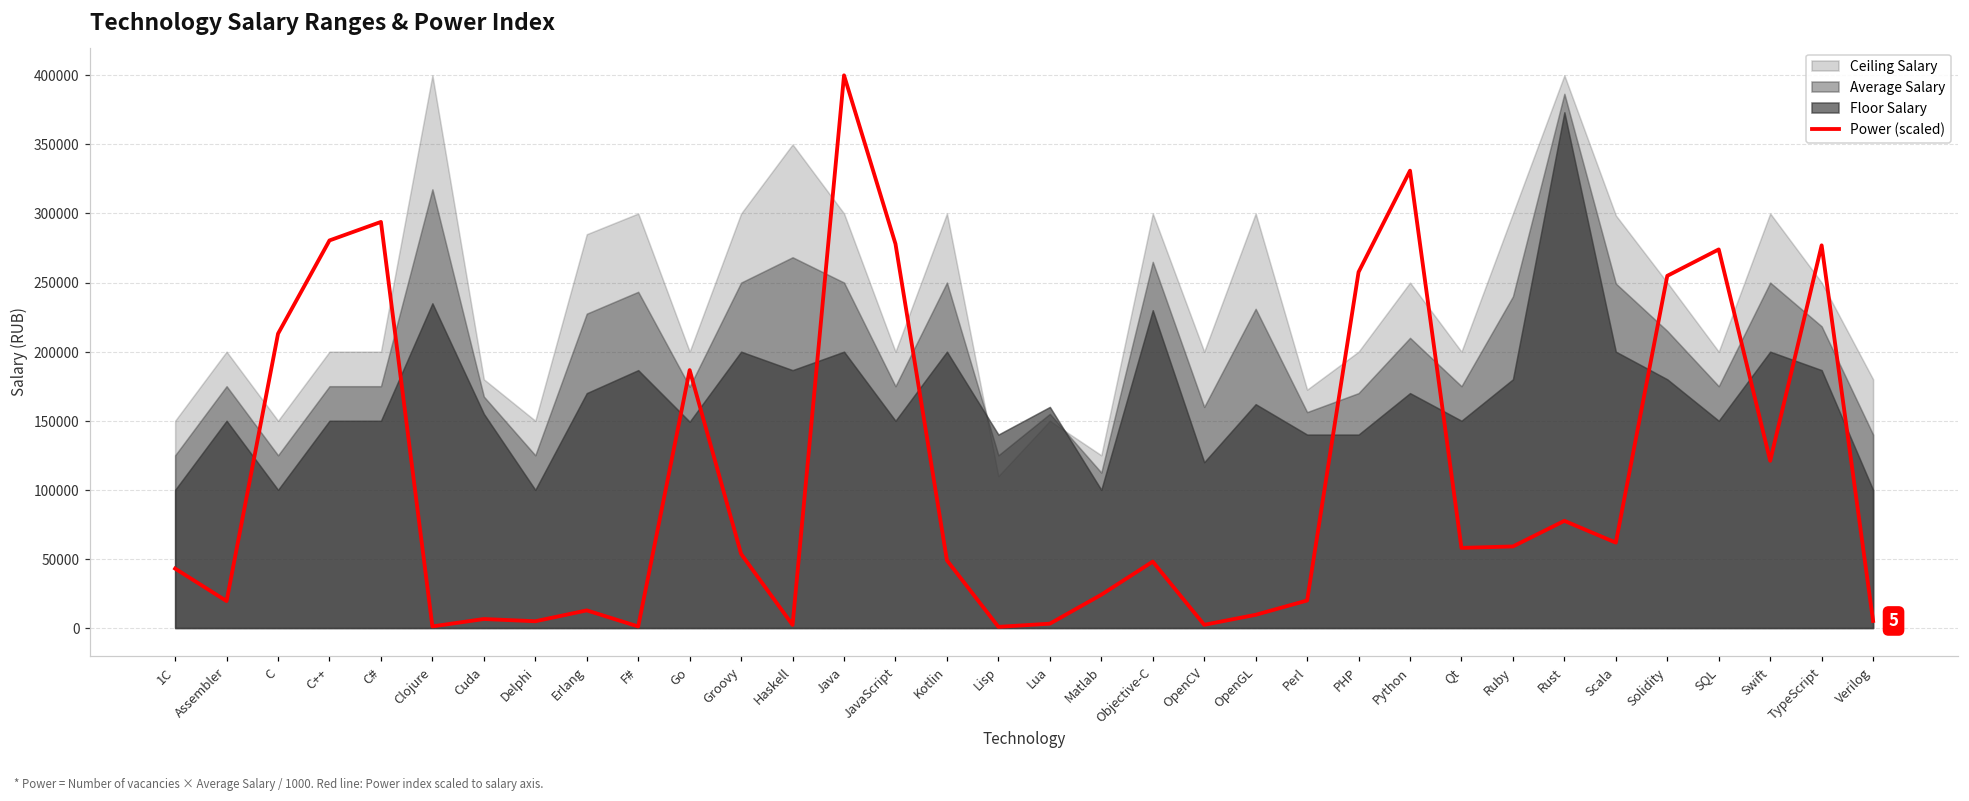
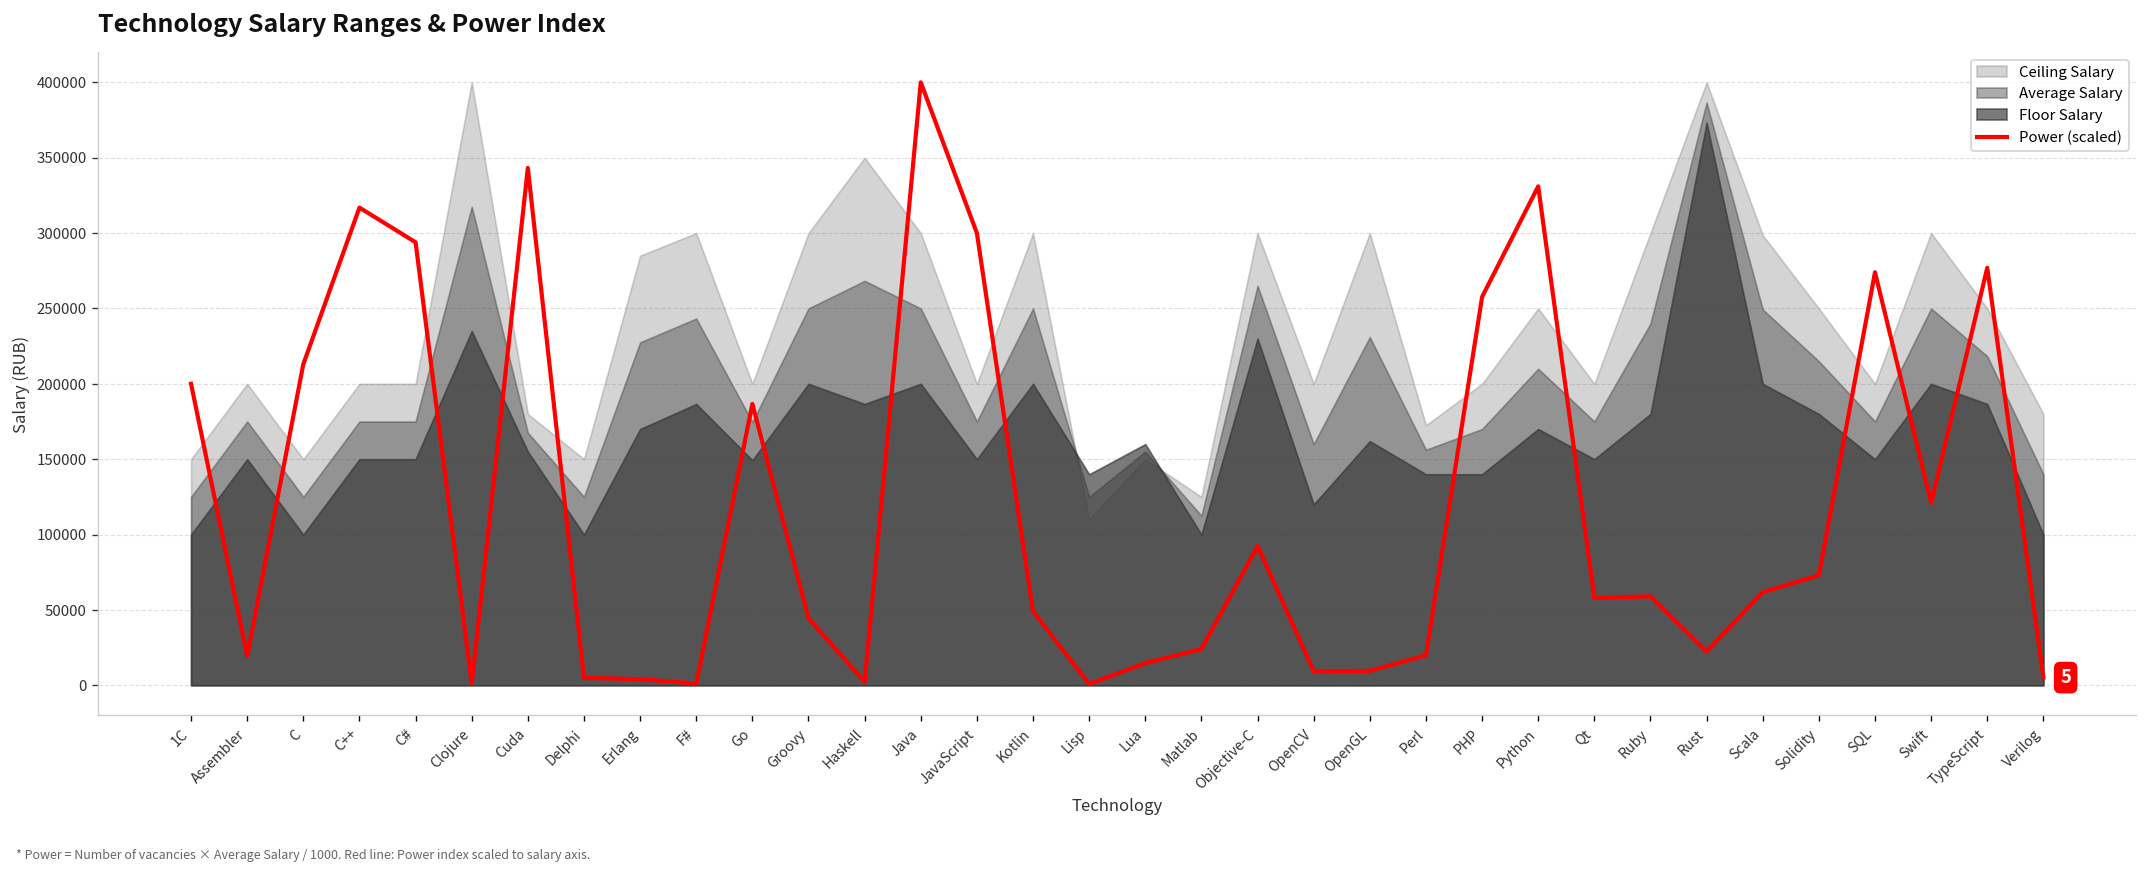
Power (scaled), 1С: 43000 -> 200000
Power (scaled), C++: 281000 -> 317000
Power (scaled), Cuda: 7000 -> 343000
Power (scaled), Erlang: 13000 -> 4000
Power (scaled), Groovy: 54000 -> 45000
Power (scaled), JavaScript: 278000 -> 300000
Power (scaled), Lua: 3000 -> 15000
Power (scaled), Objective-C: 48000 -> 92000
Power (scaled), OpenCV: 2000 -> 9000
Power (scaled), Rust: 78000 -> 22000
Power (scaled), Solidity: 255000 -> 73000
